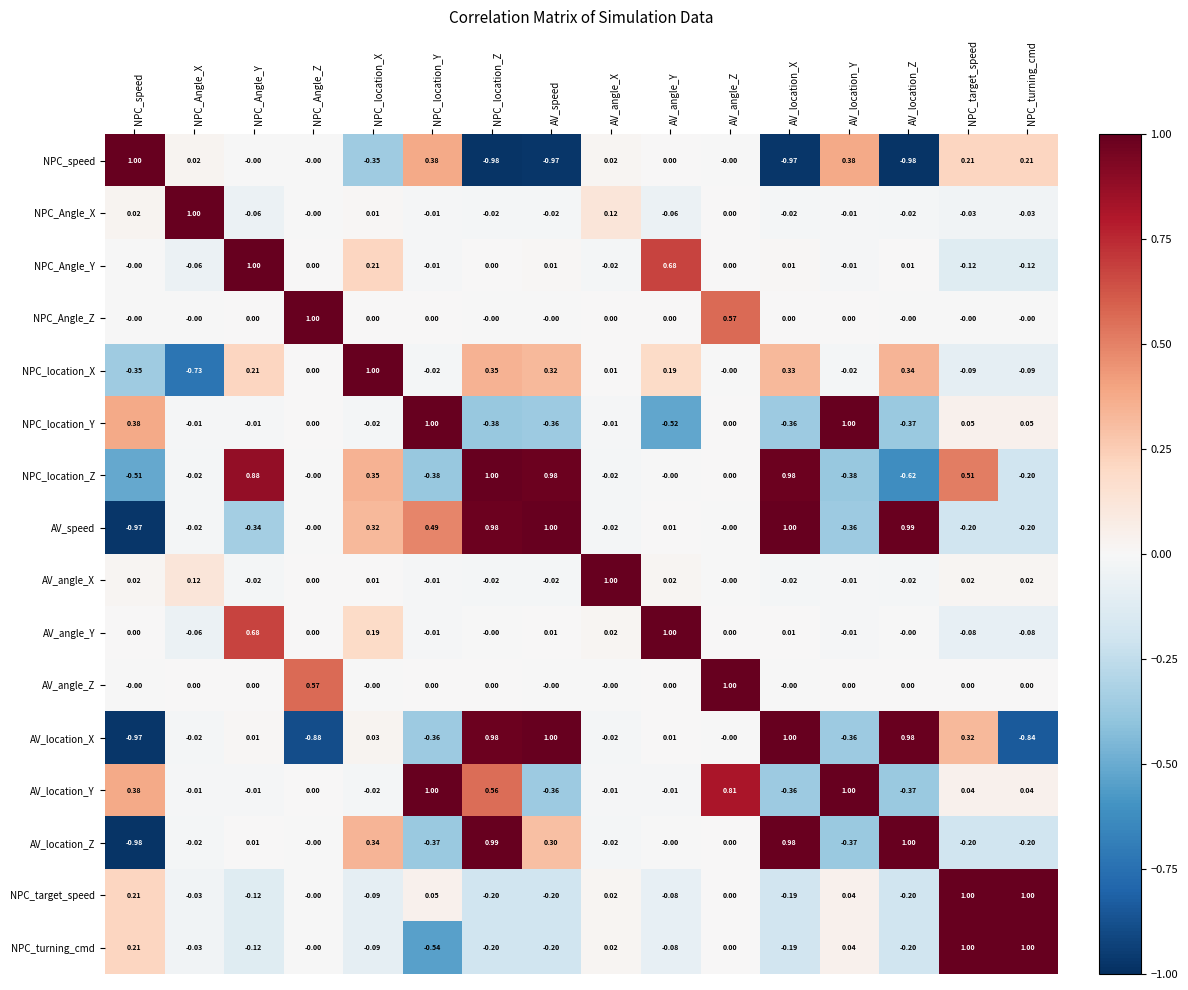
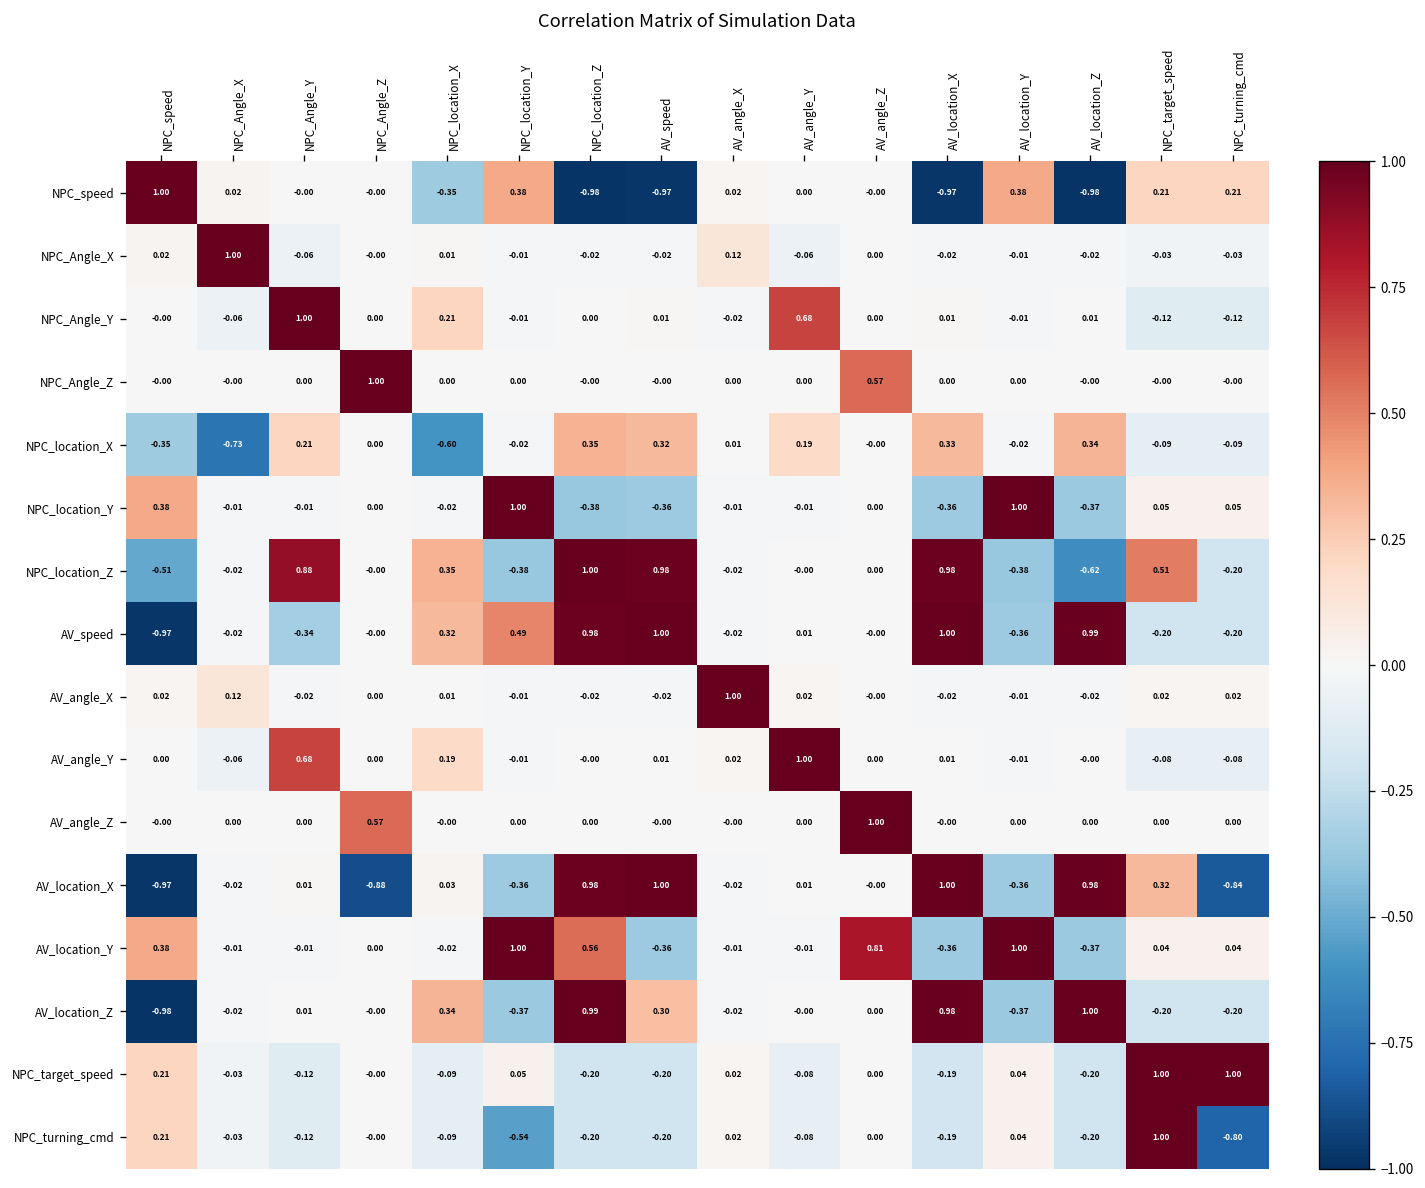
NPC_location_X, NPC_location_X: 1.00 -> -0.60
NPC_location_Y, AV_angle_Y: -0.52 -> -0.01
NPC_turning_cmd, NPC_turning_cmd: 1.00 -> -0.80
